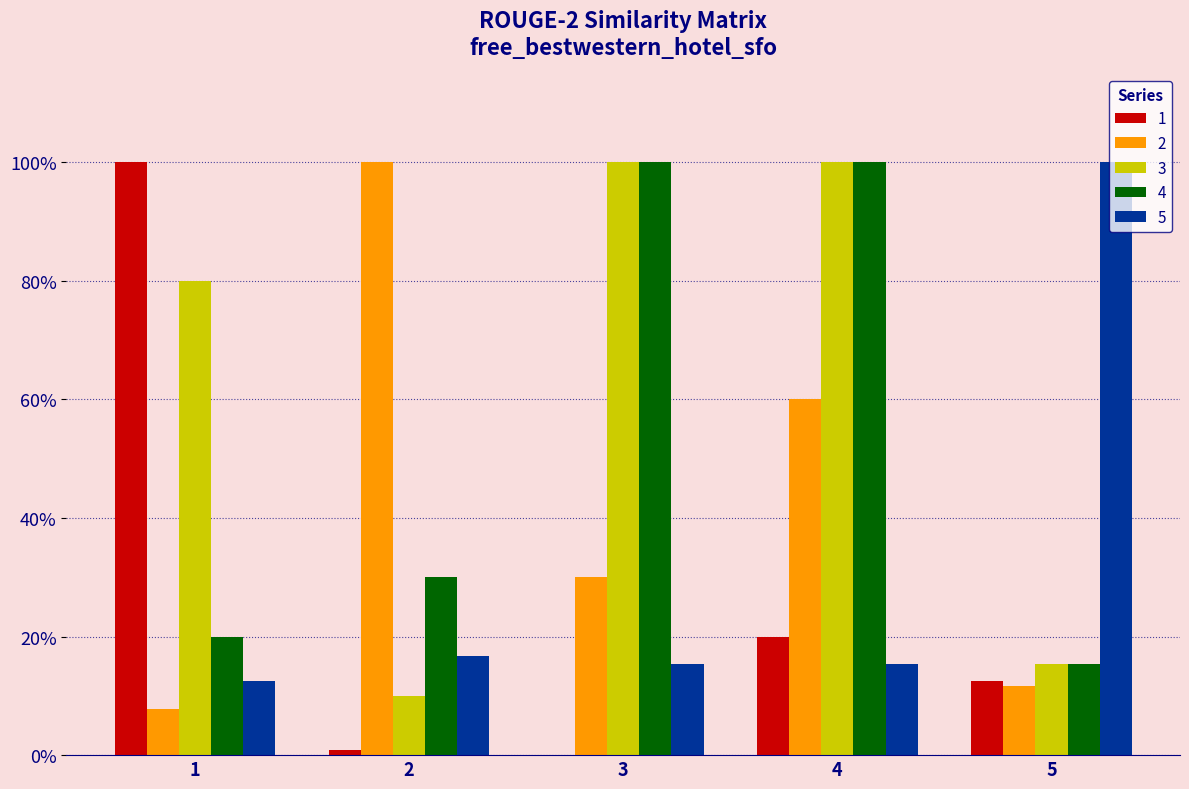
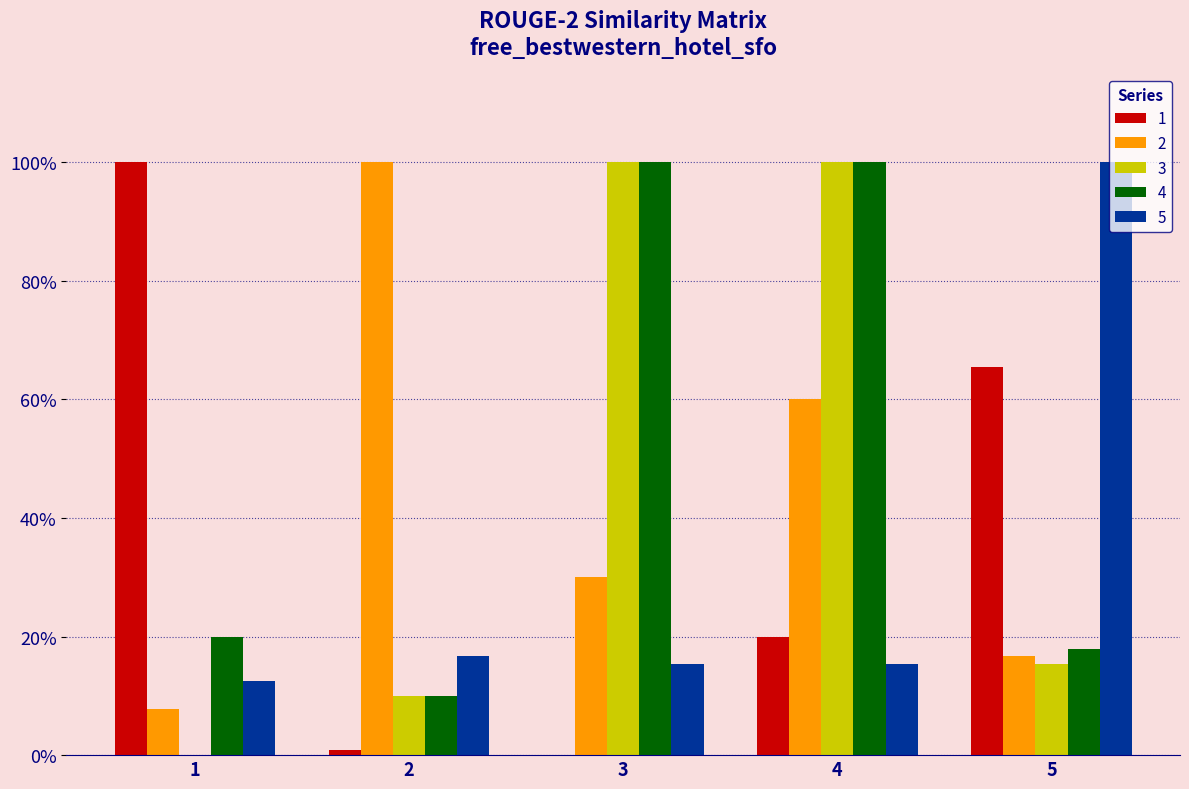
3, 1: 80% -> 0%
4, 2: 30% -> 10%
1, 5: 13% -> 66%
2, 5: 12% -> 17%
4, 5: 15% -> 18%
